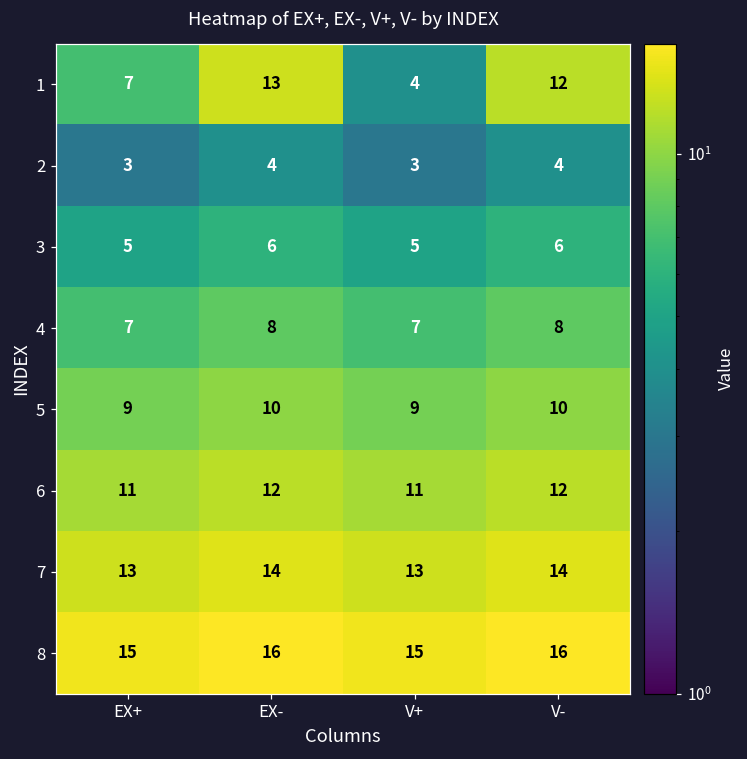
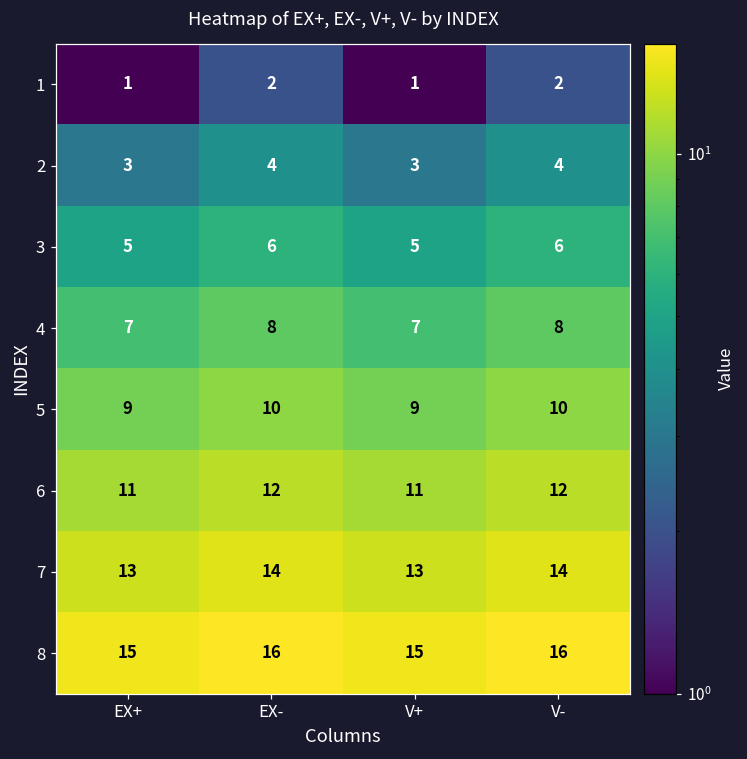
1, EX+: 7 -> 1
1, EX-: 13 -> 2
1, V+: 4 -> 1
1, V-: 12 -> 2
